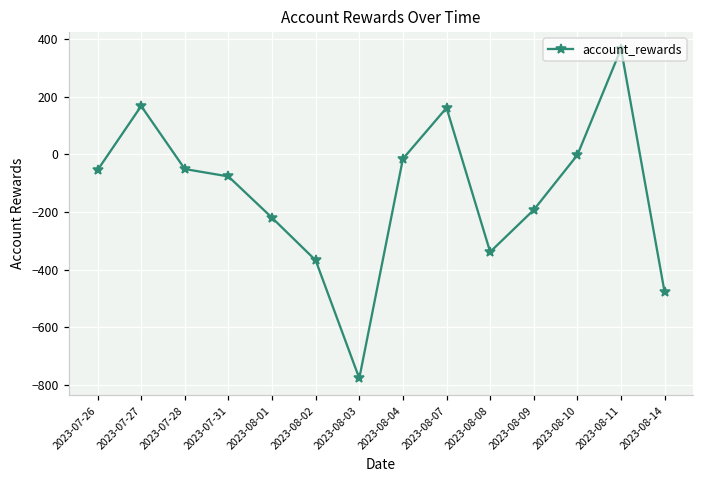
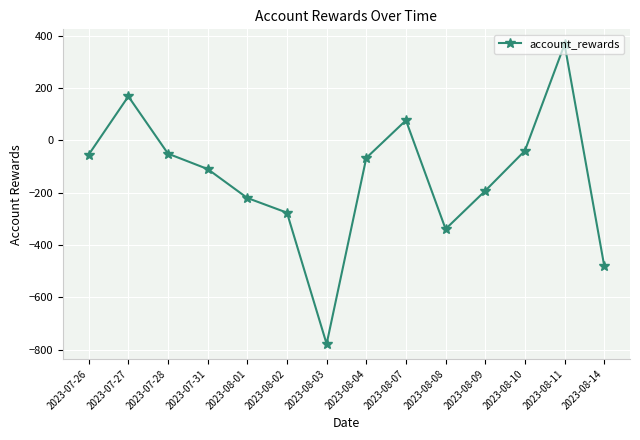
2023-07-31: -80 -> -110
2023-08-02: -370 -> -280
2023-08-04: -20 -> -70
2023-08-07: 160 -> 80
2023-08-10: 0 -> -40
